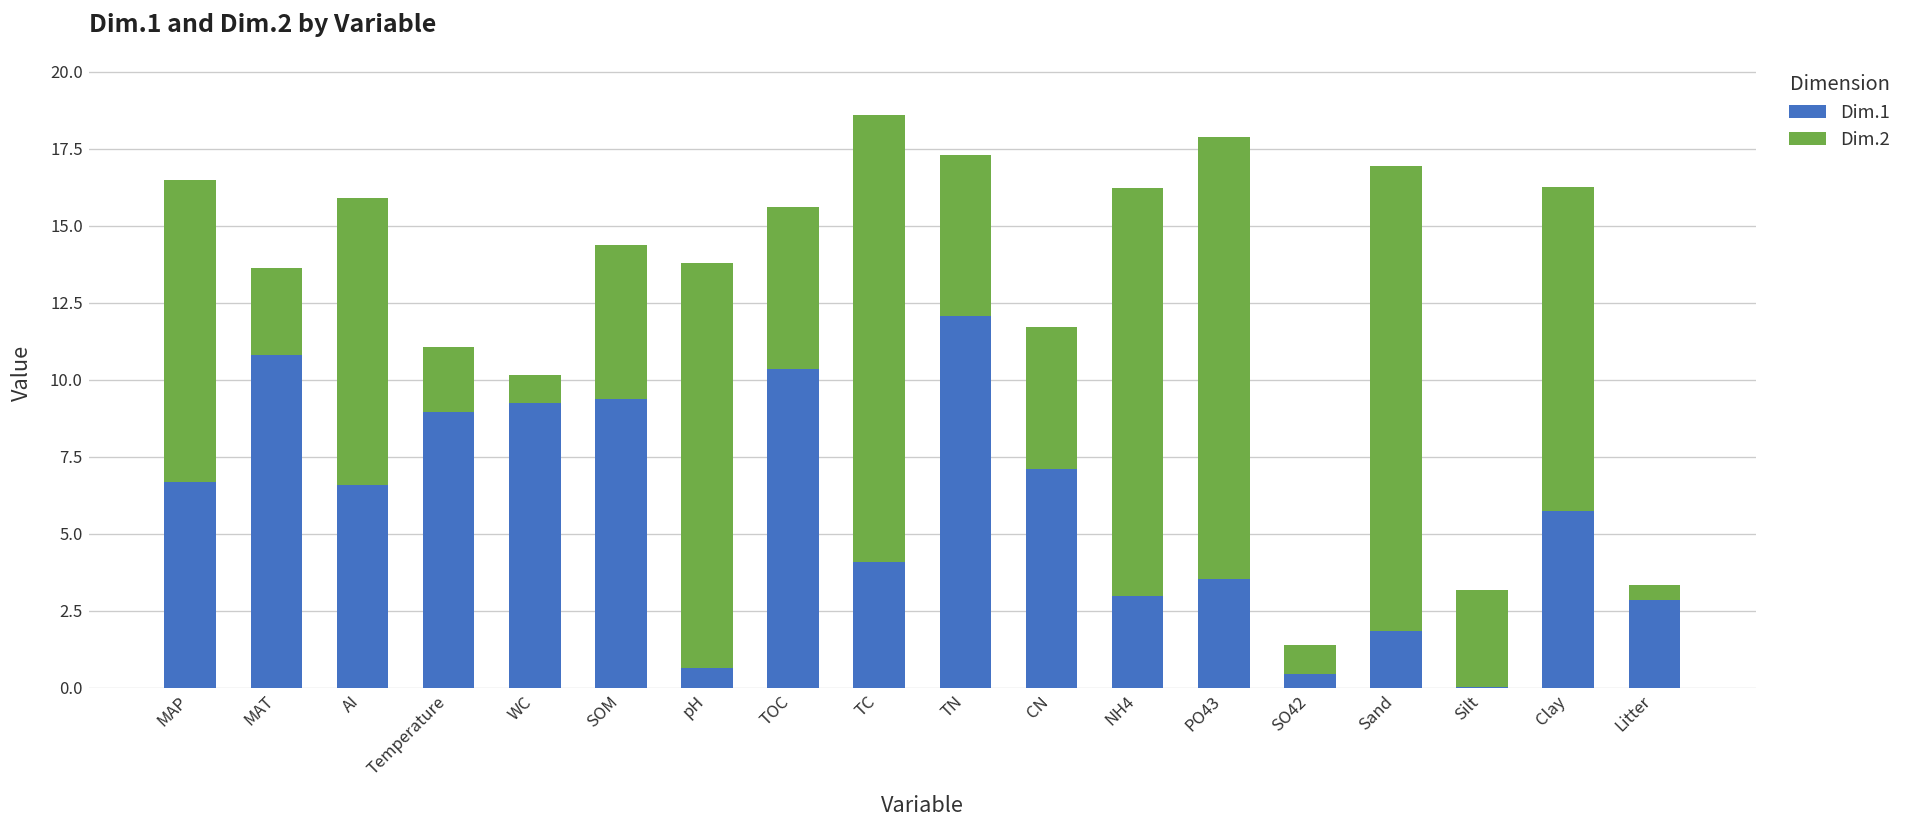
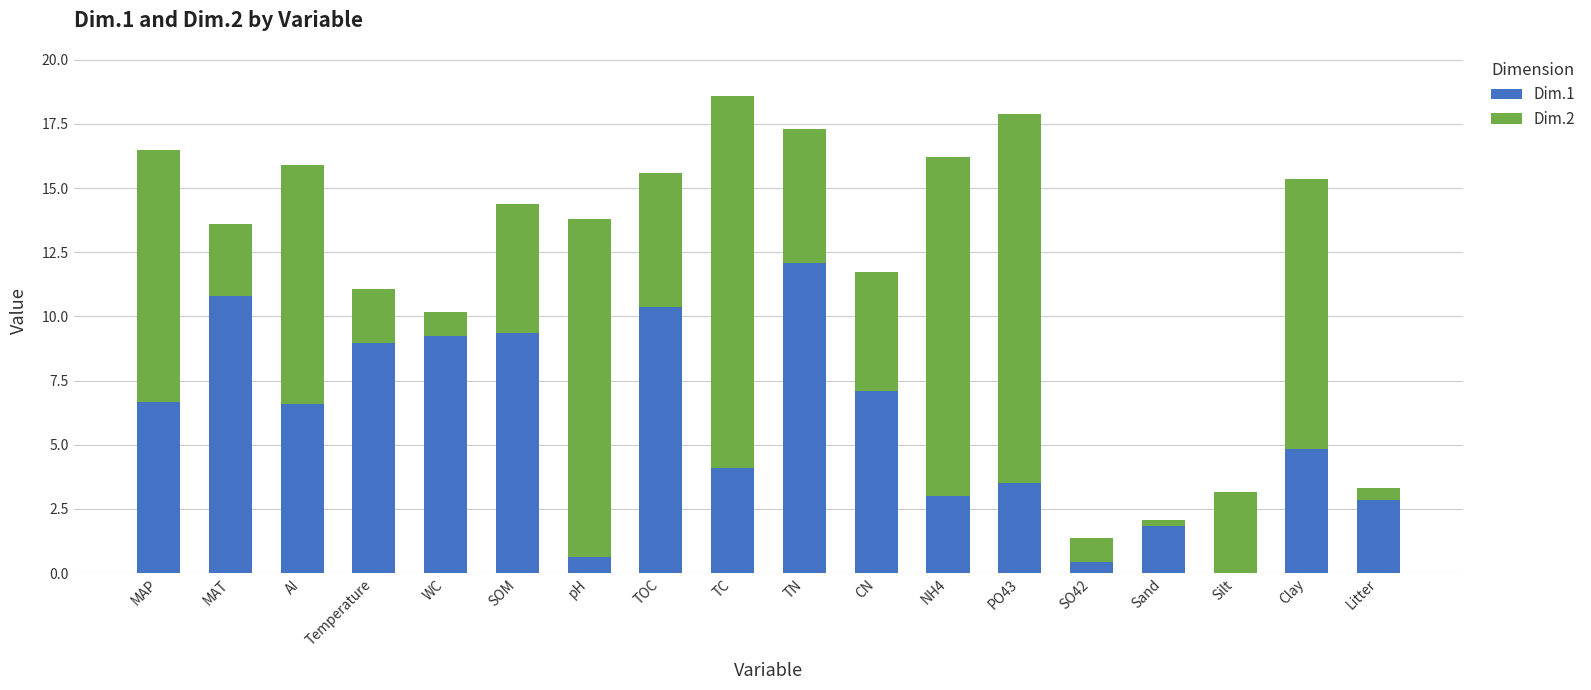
Dim.2, Sand: 15.1 -> 0.3
Dim.1, Clay: 5.7 -> 4.8
